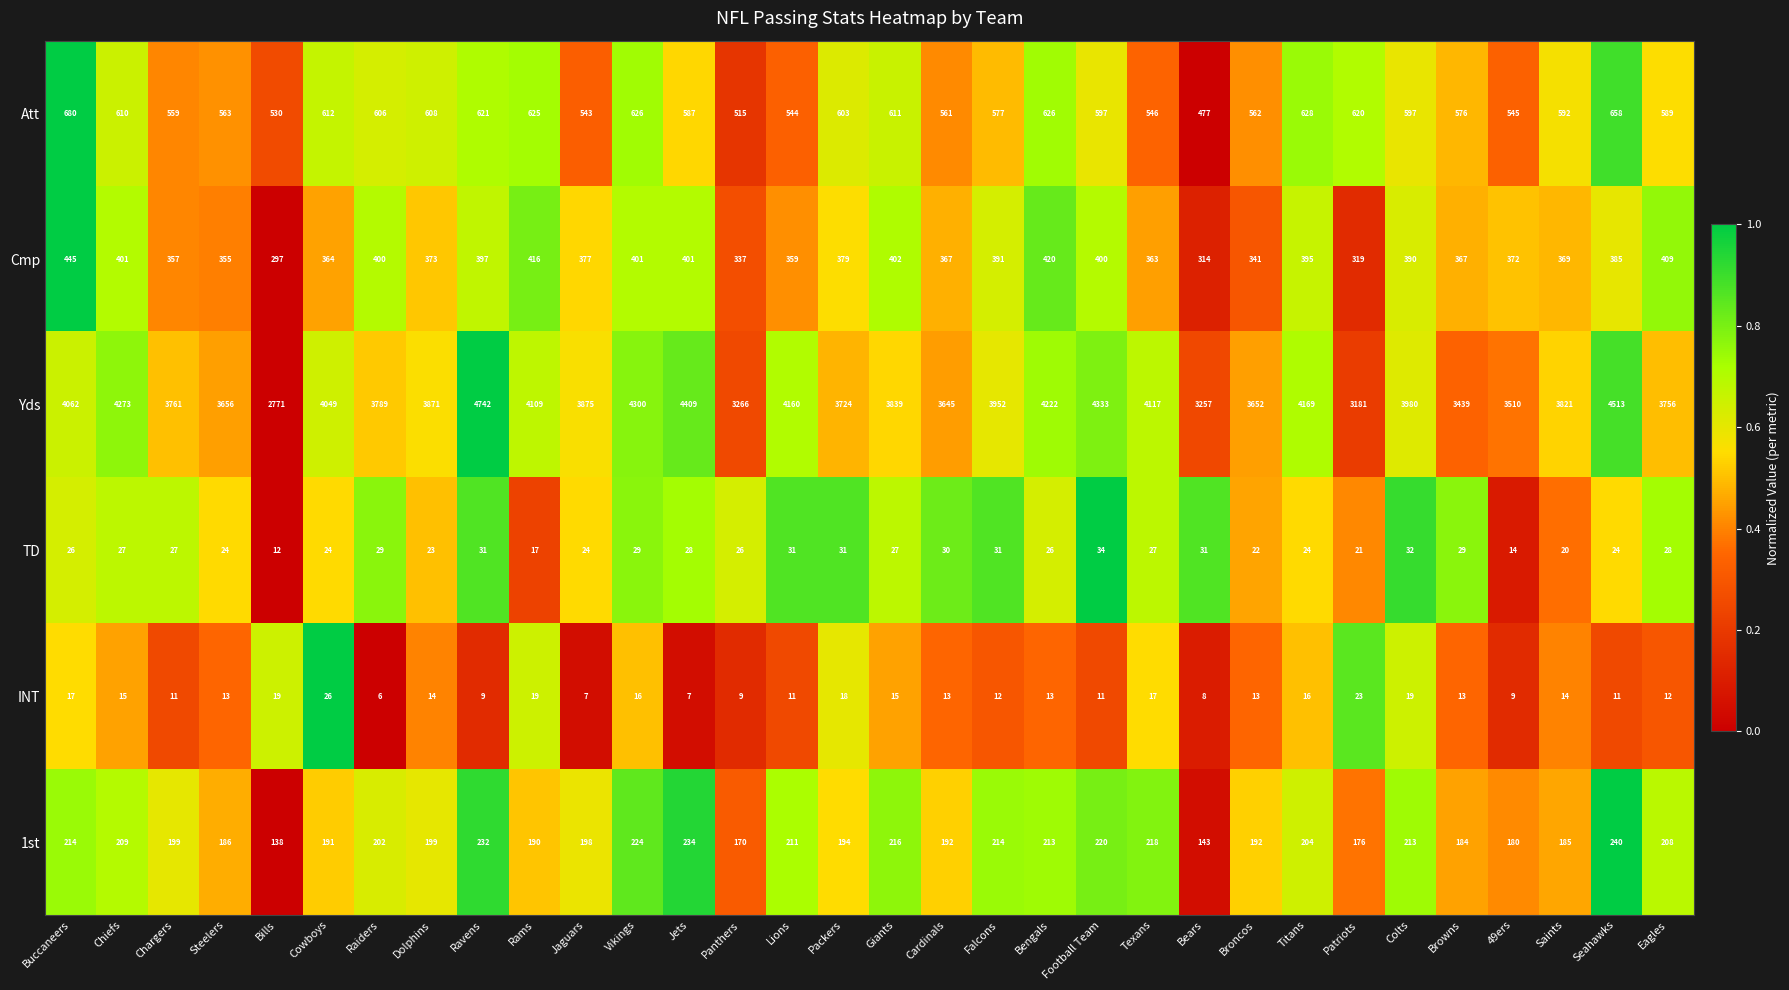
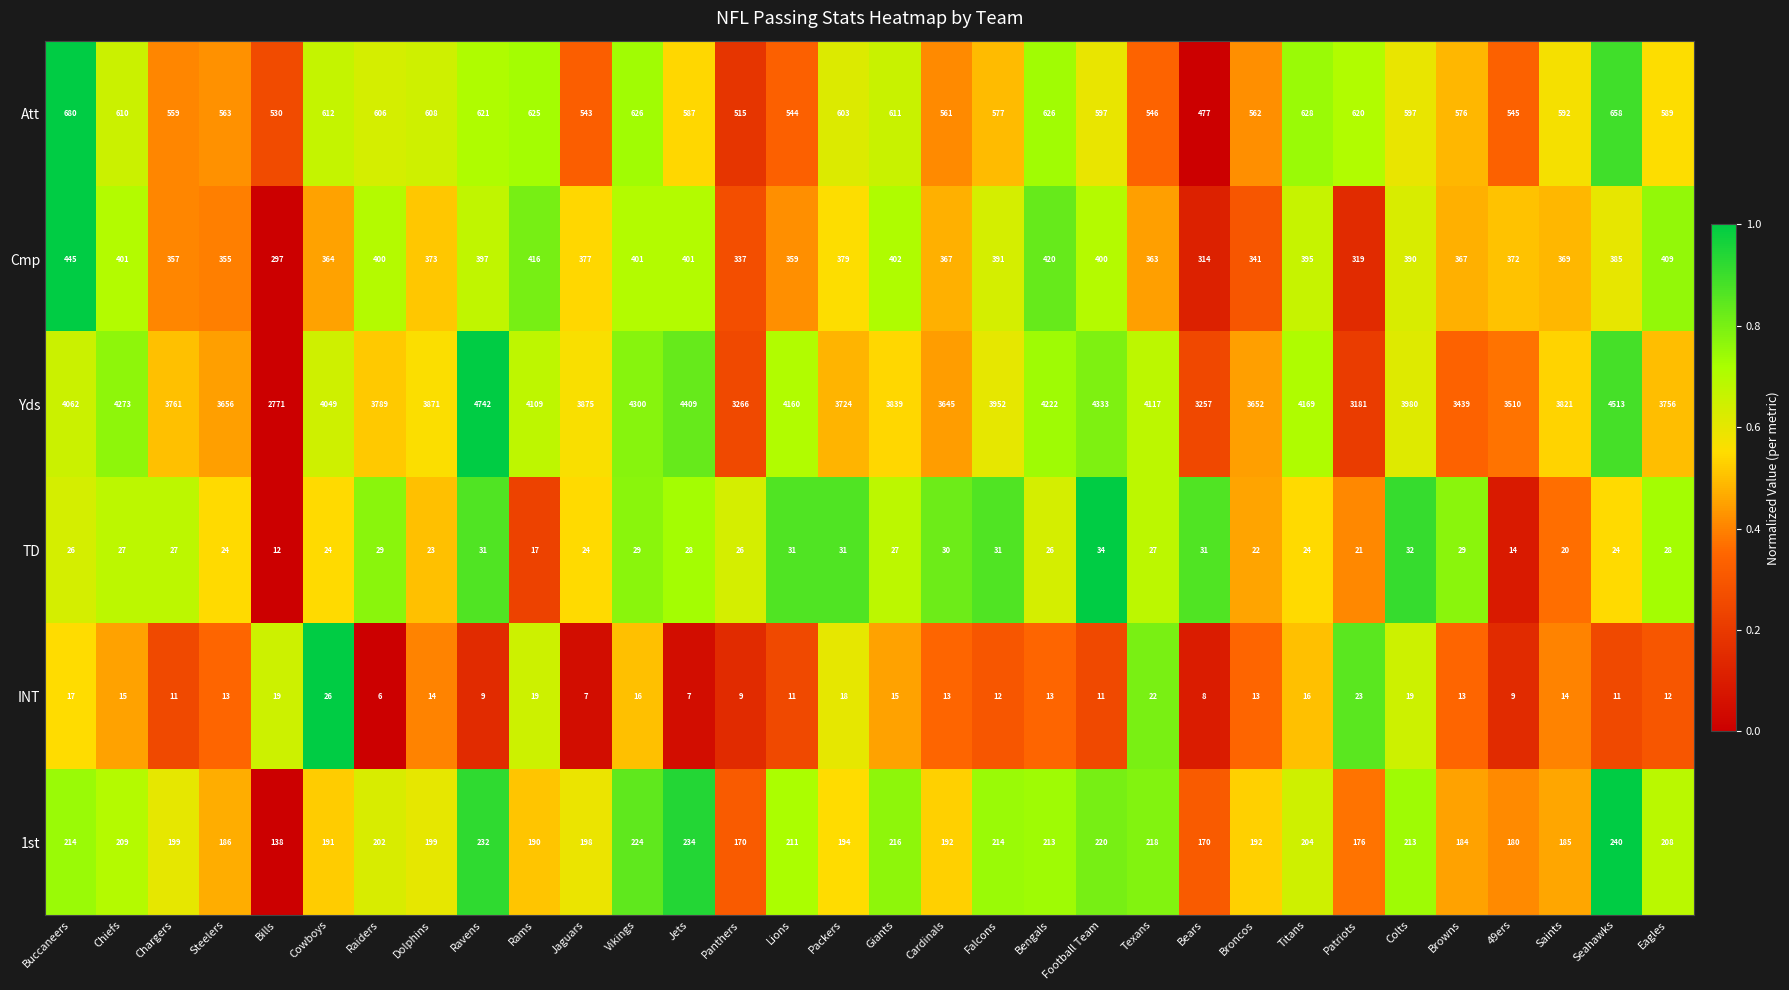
INT, Texans: 17 -> 22
1st, Bears: 143 -> 170
